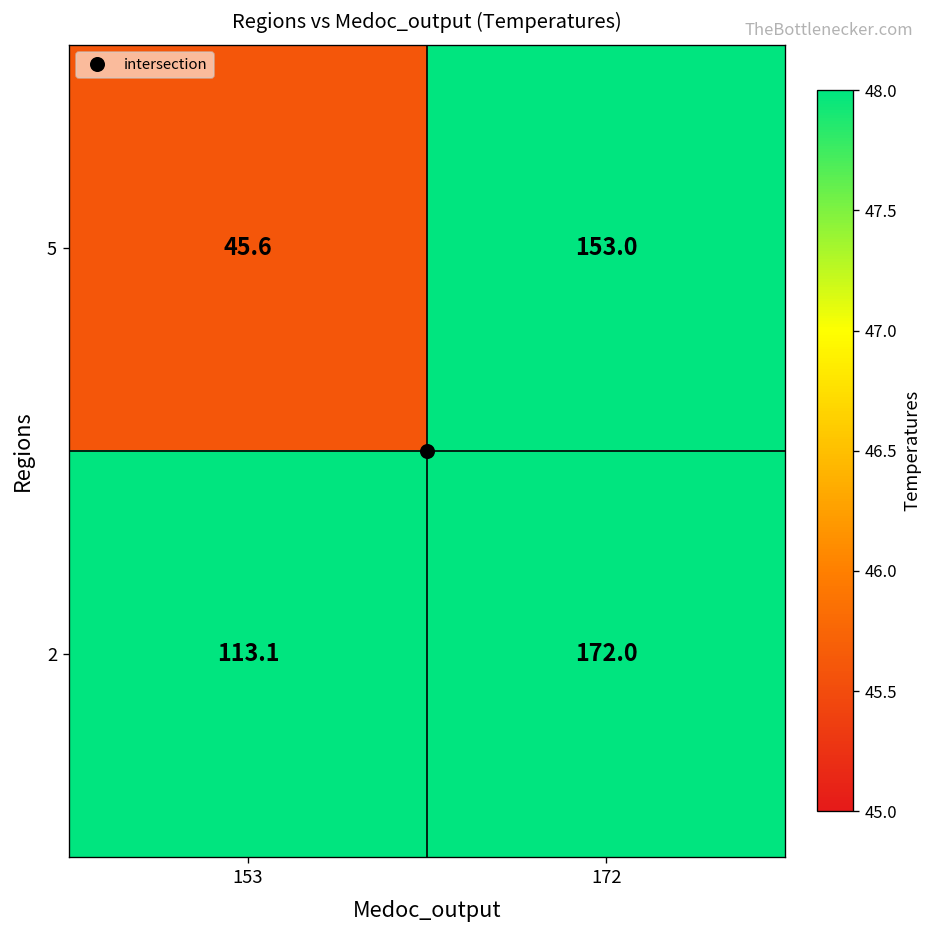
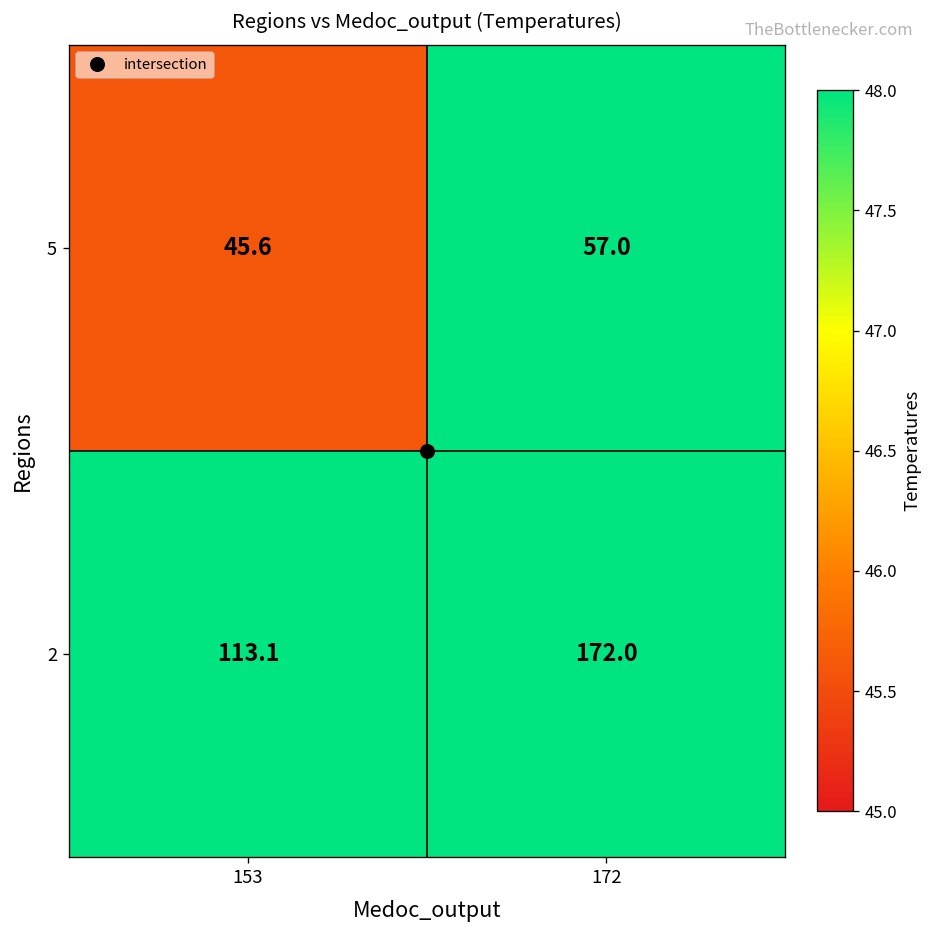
5, 172: 153.0 -> 57.0
